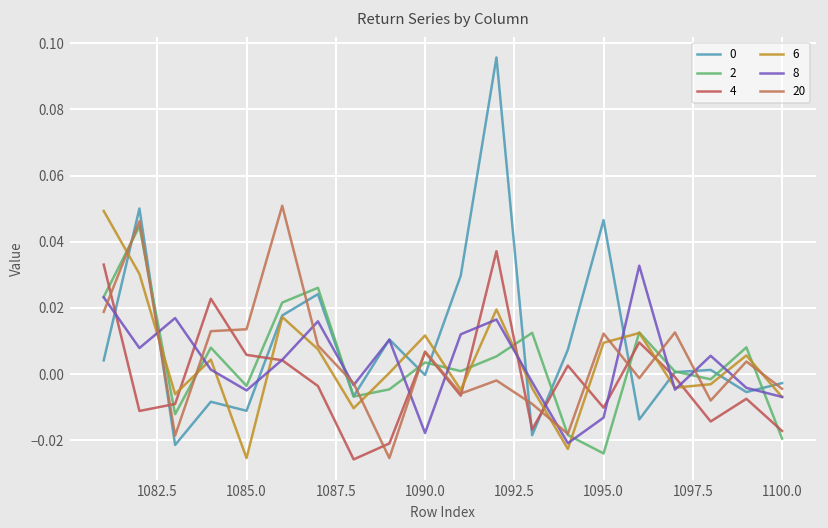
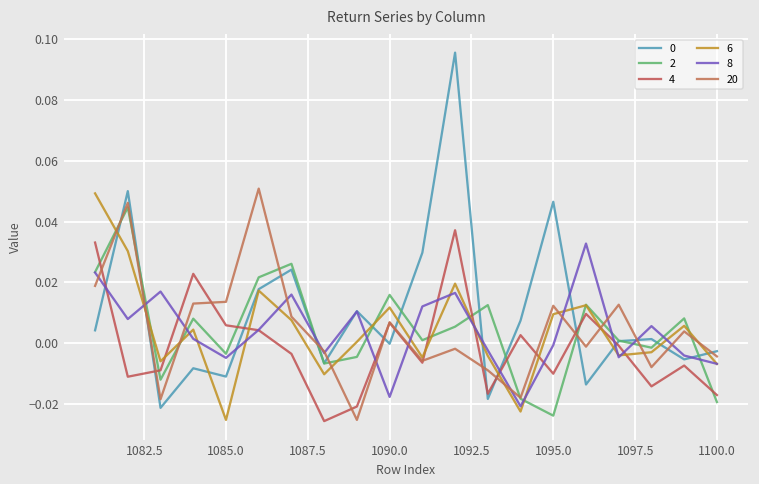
2, 1090.0: 0.004 -> 0.016
8, 1095.0: -0.013 -> -0.001
